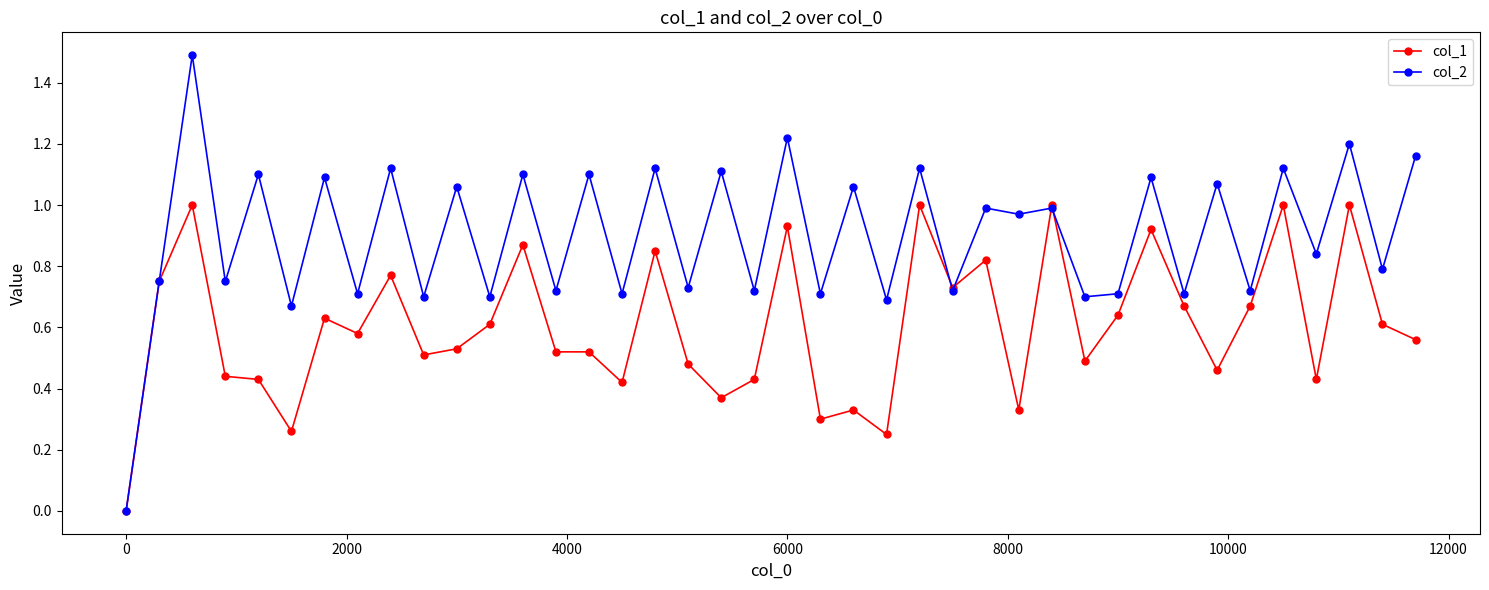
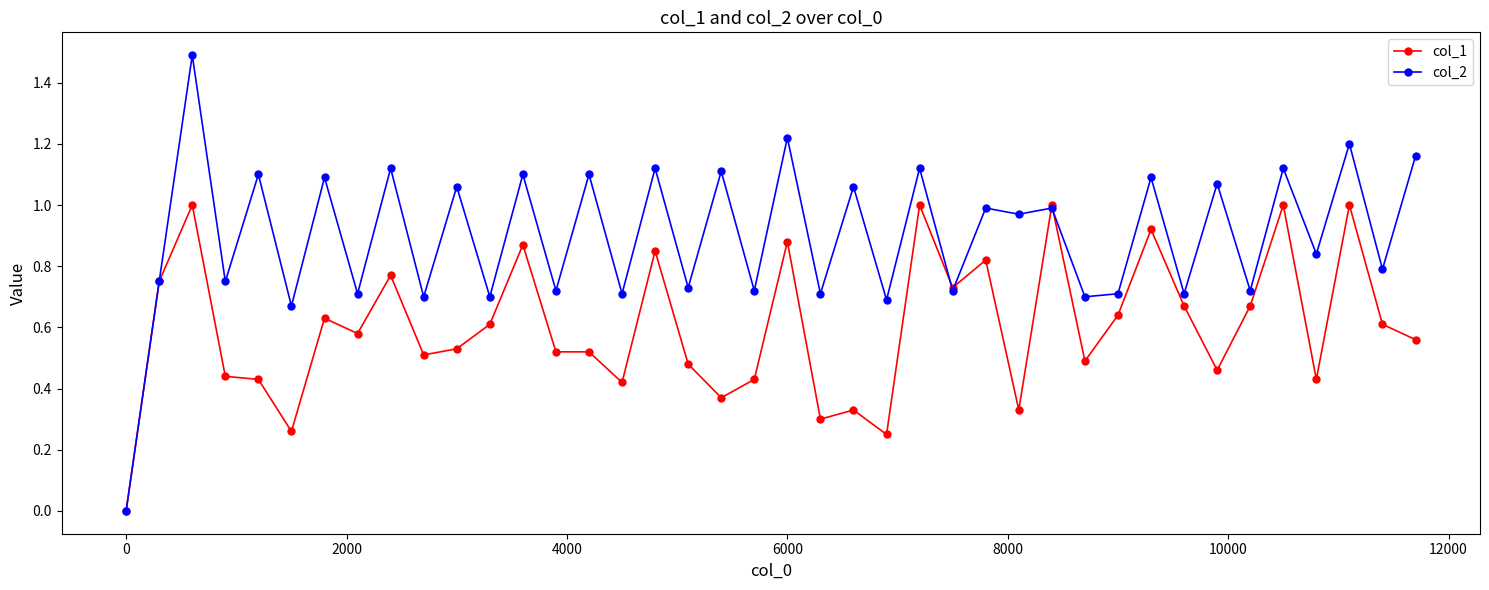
col_1, 6000: 0.93 -> 0.88
